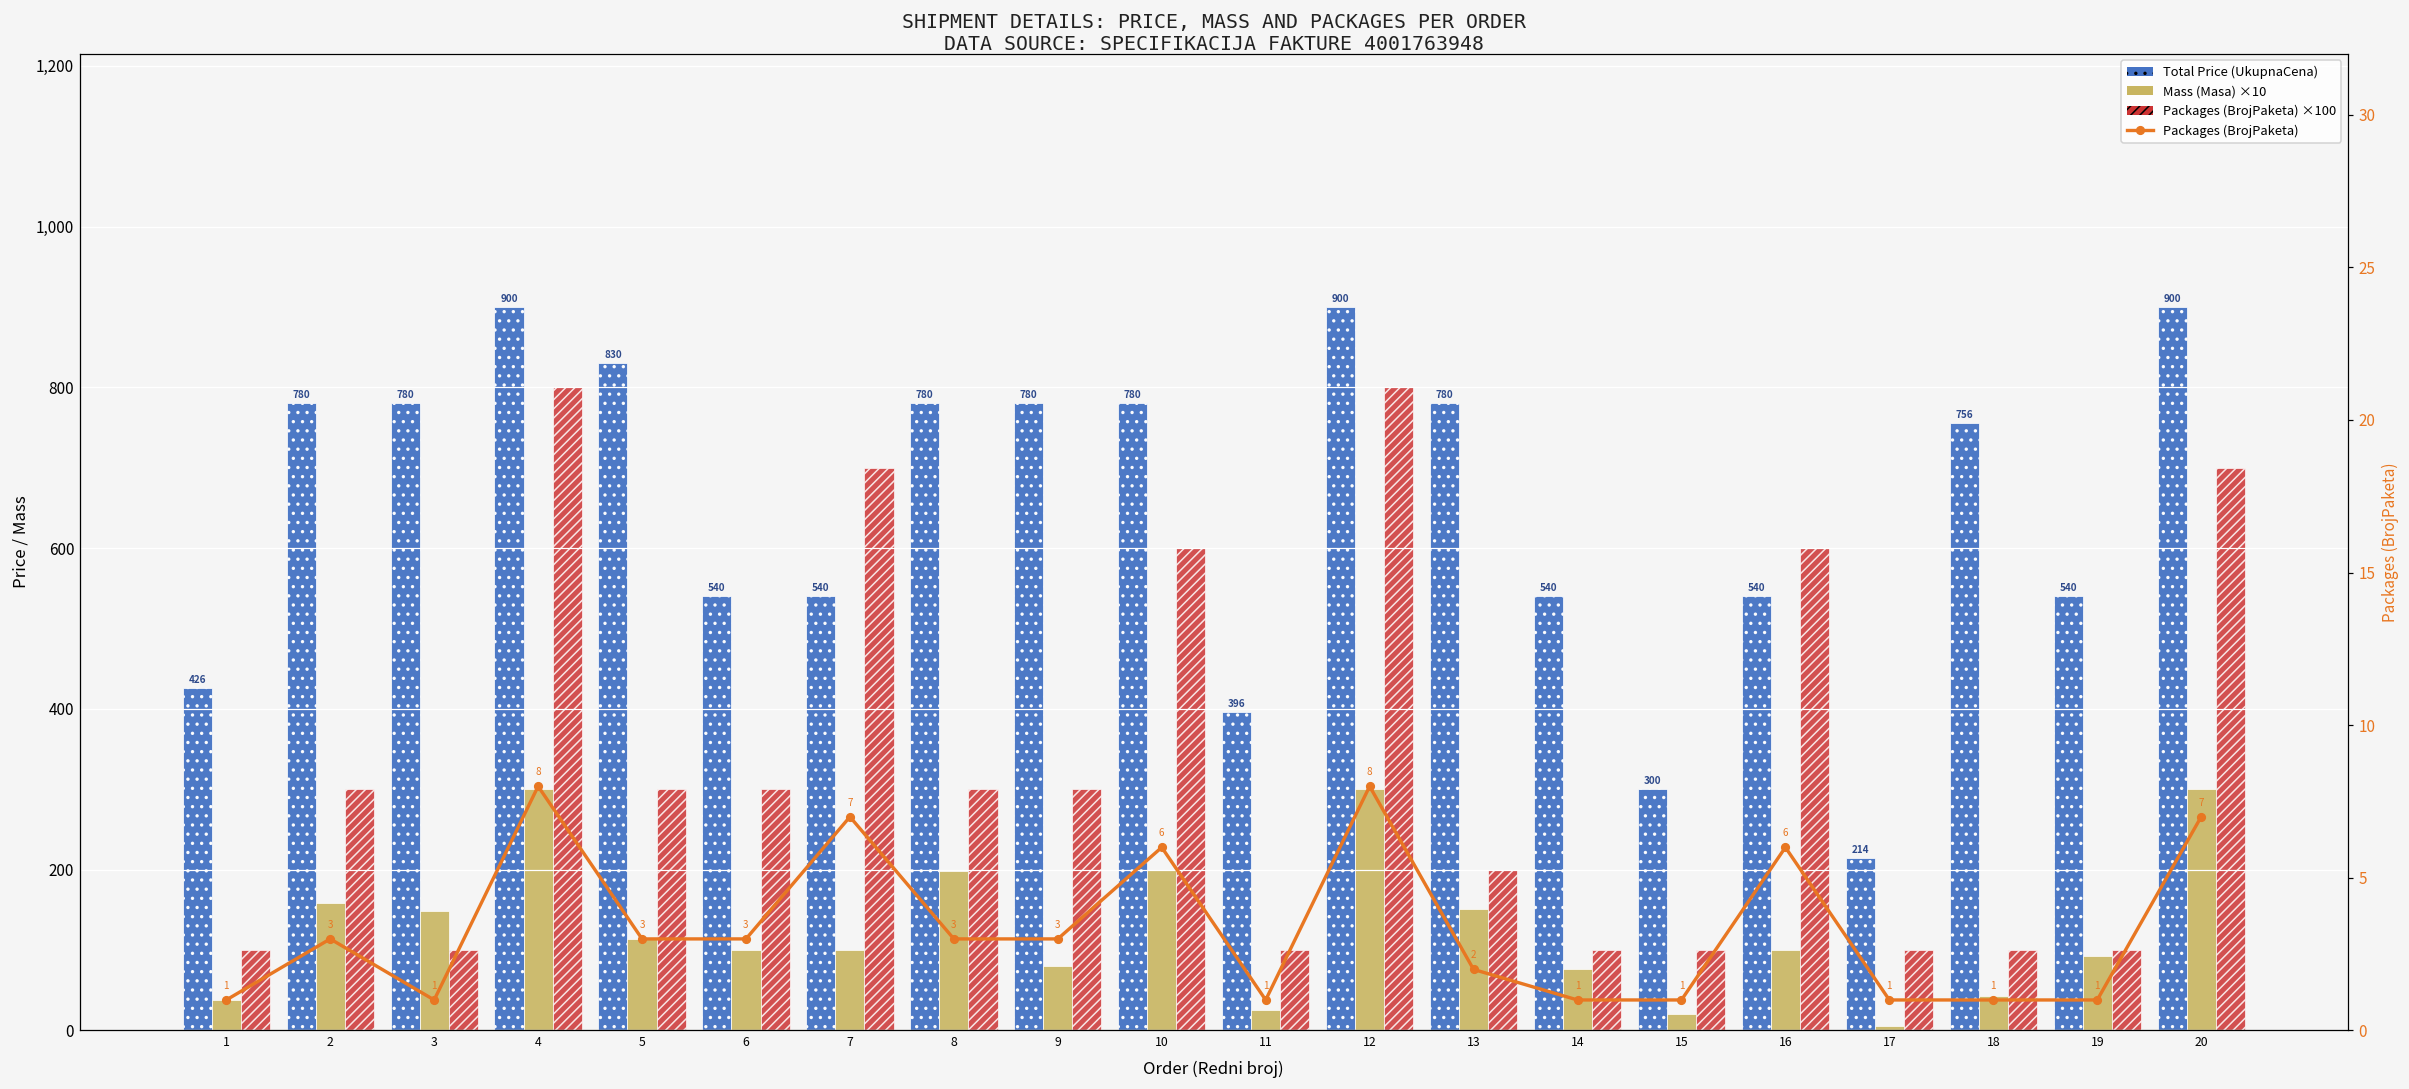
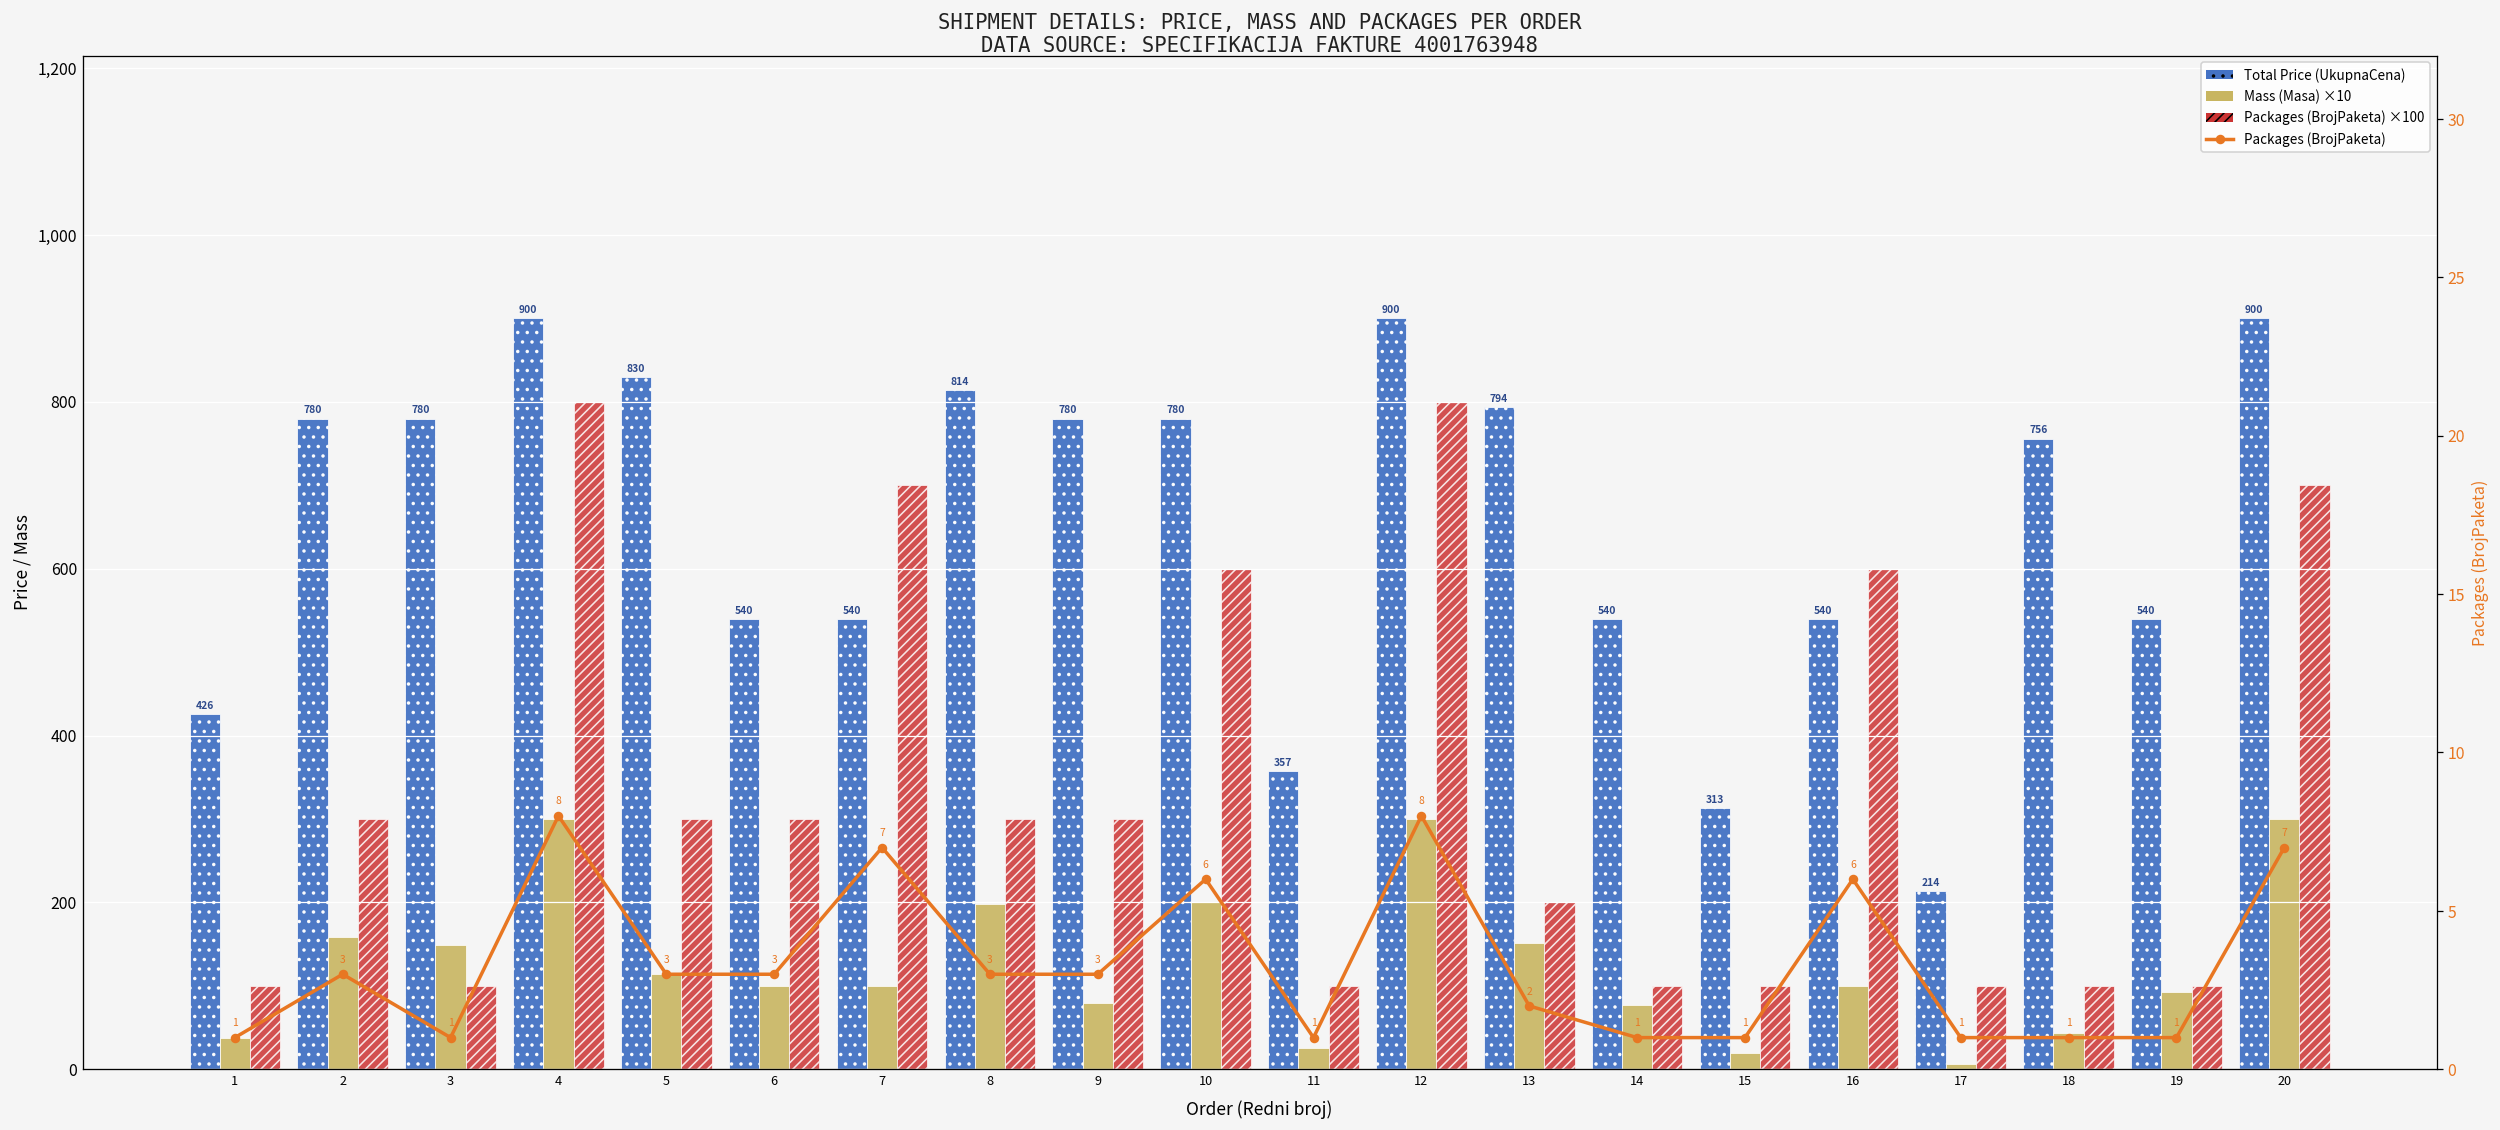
Total Price (UkupnaCena), 8: 780 -> 814
Total Price (UkupnaCena), 11: 396 -> 357
Total Price (UkupnaCena), 13: 780 -> 794
Total Price (UkupnaCena), 15: 300 -> 313
